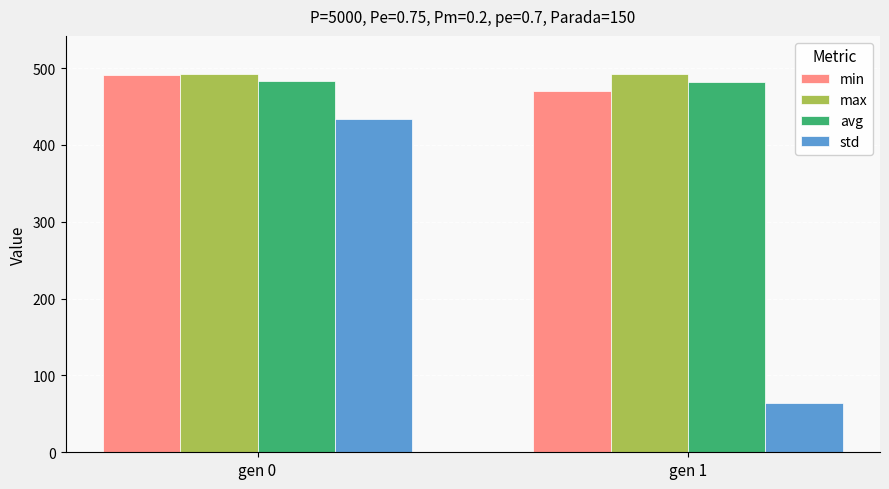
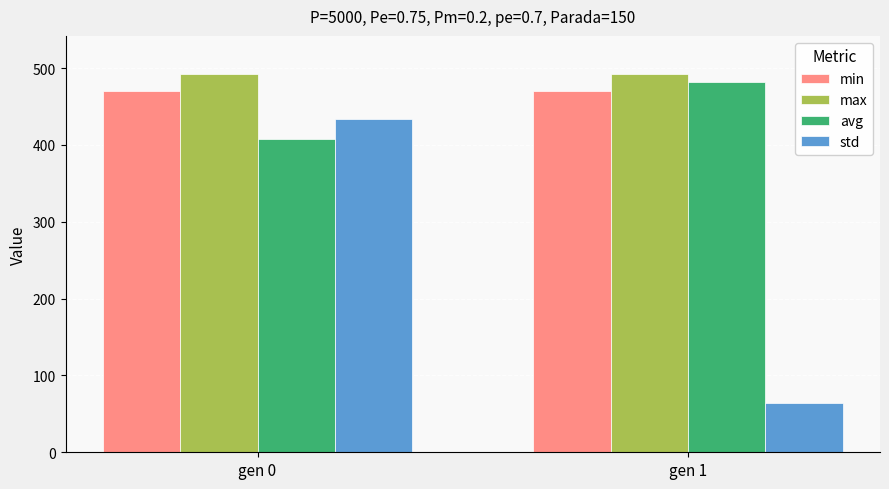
min, gen 0: 490 -> 470
avg, gen 0: 480 -> 410
